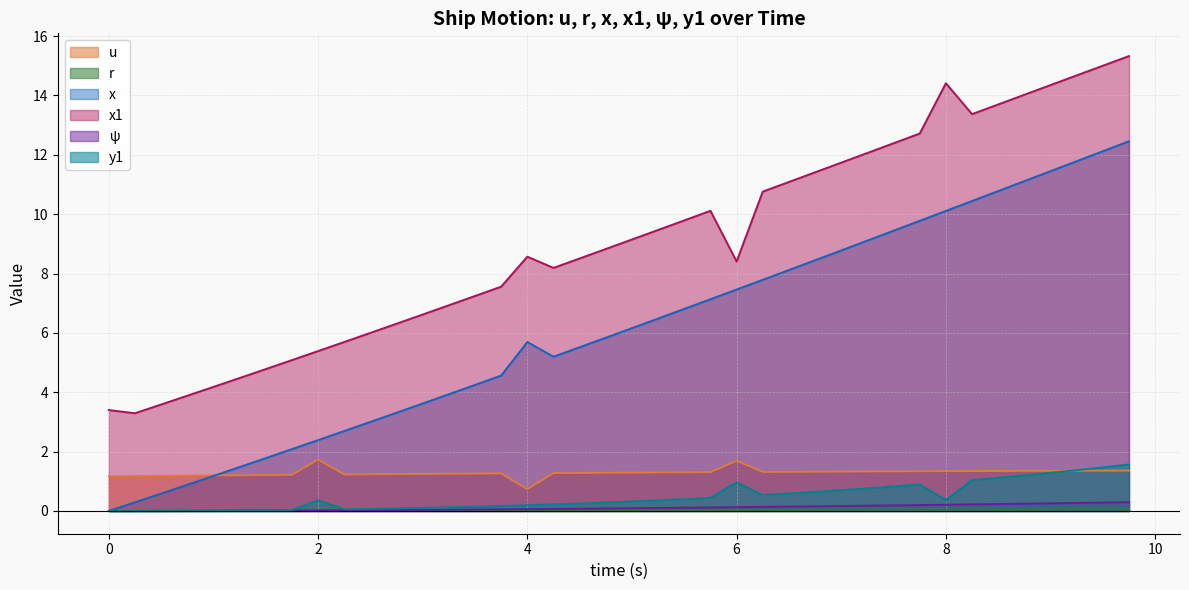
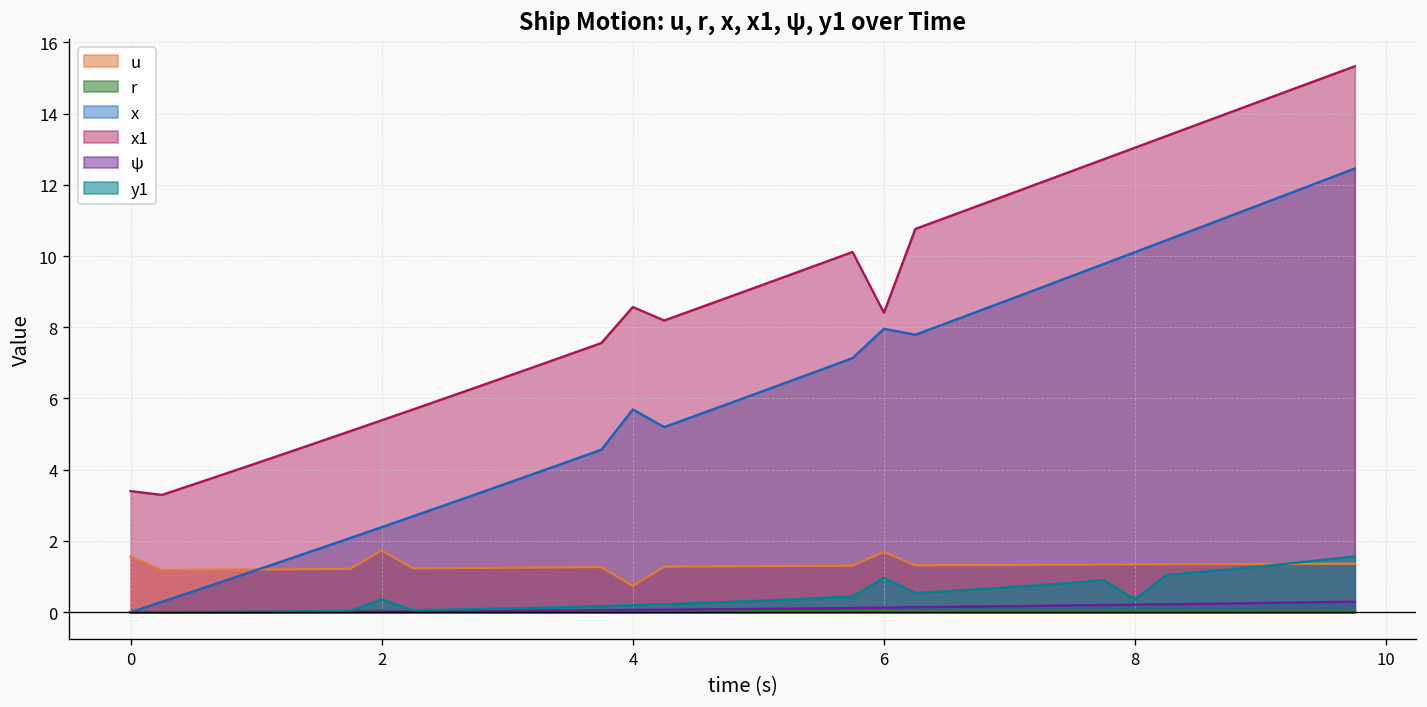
u, 0: 1.2 -> 1.6
x, 6: 7.5 -> 8.0
x1, 8: 14.4 -> 13.0
